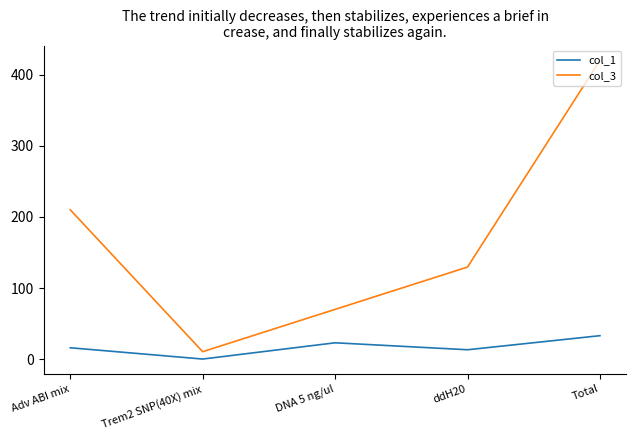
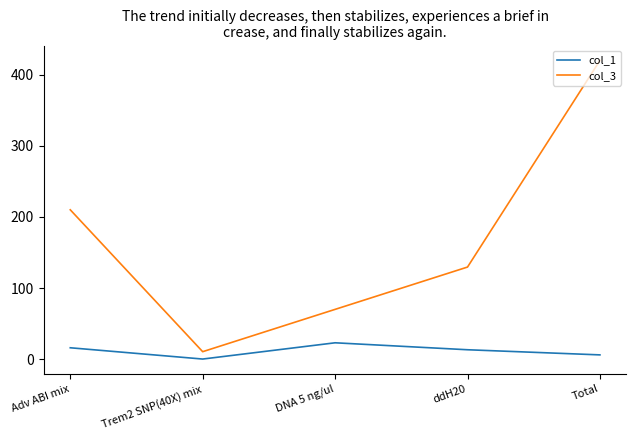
col_1, Total: 30 -> 10
